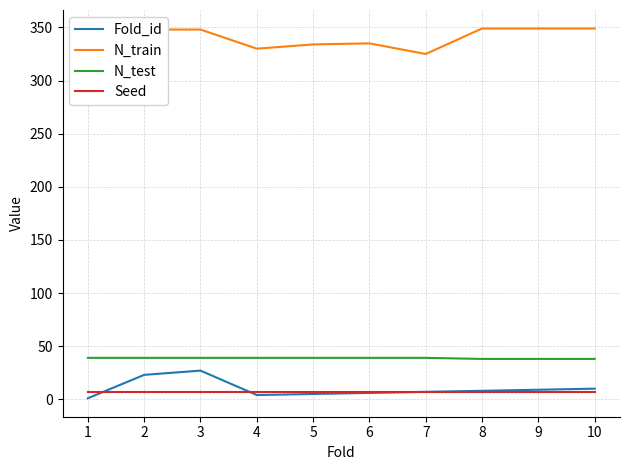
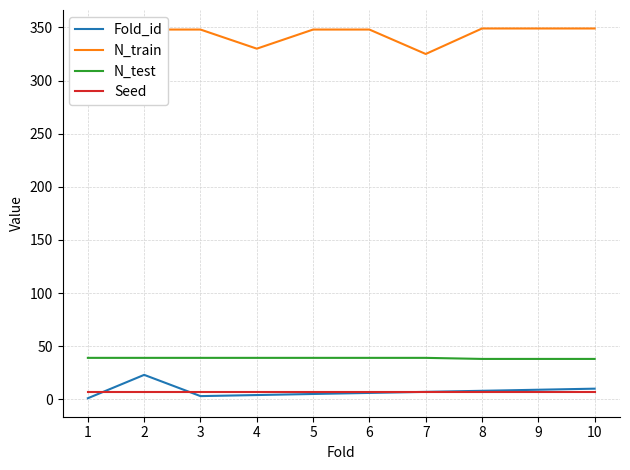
Fold_id, 3: 27 -> 3
N_train, 5: 334 -> 348
N_train, 6: 335 -> 348
